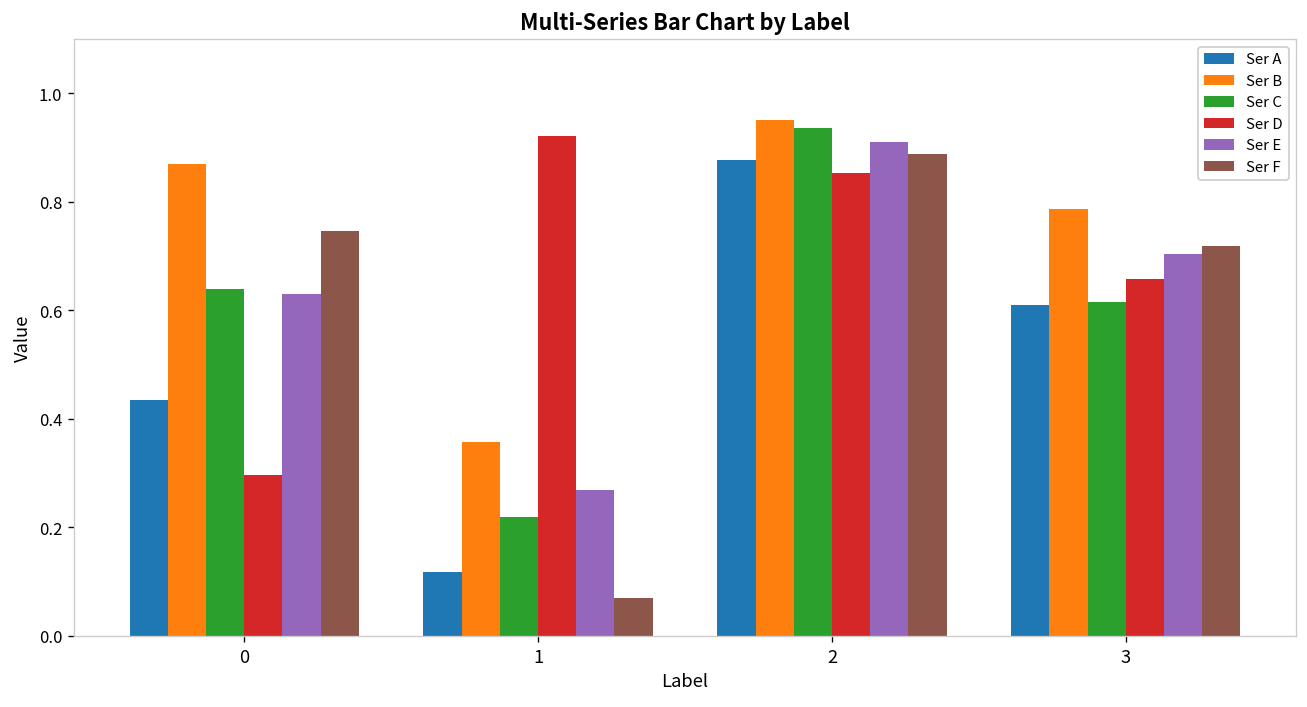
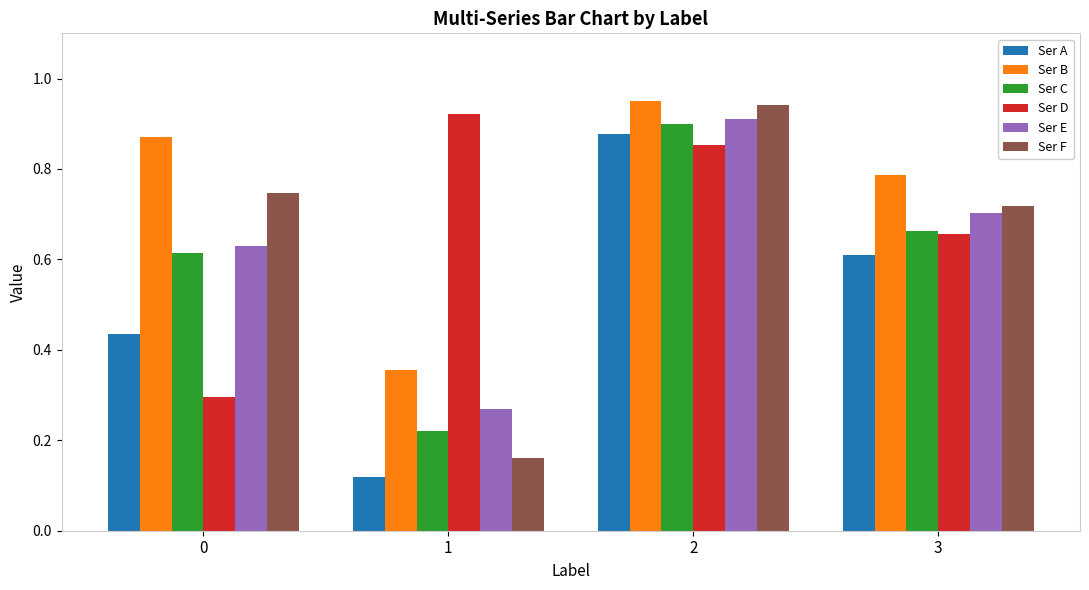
Ser C, 0: 0.64 -> 0.62
Ser F, 1: 0.07 -> 0.16
Ser C, 2: 0.94 -> 0.90
Ser F, 2: 0.89 -> 0.94
Ser C, 3: 0.62 -> 0.66
